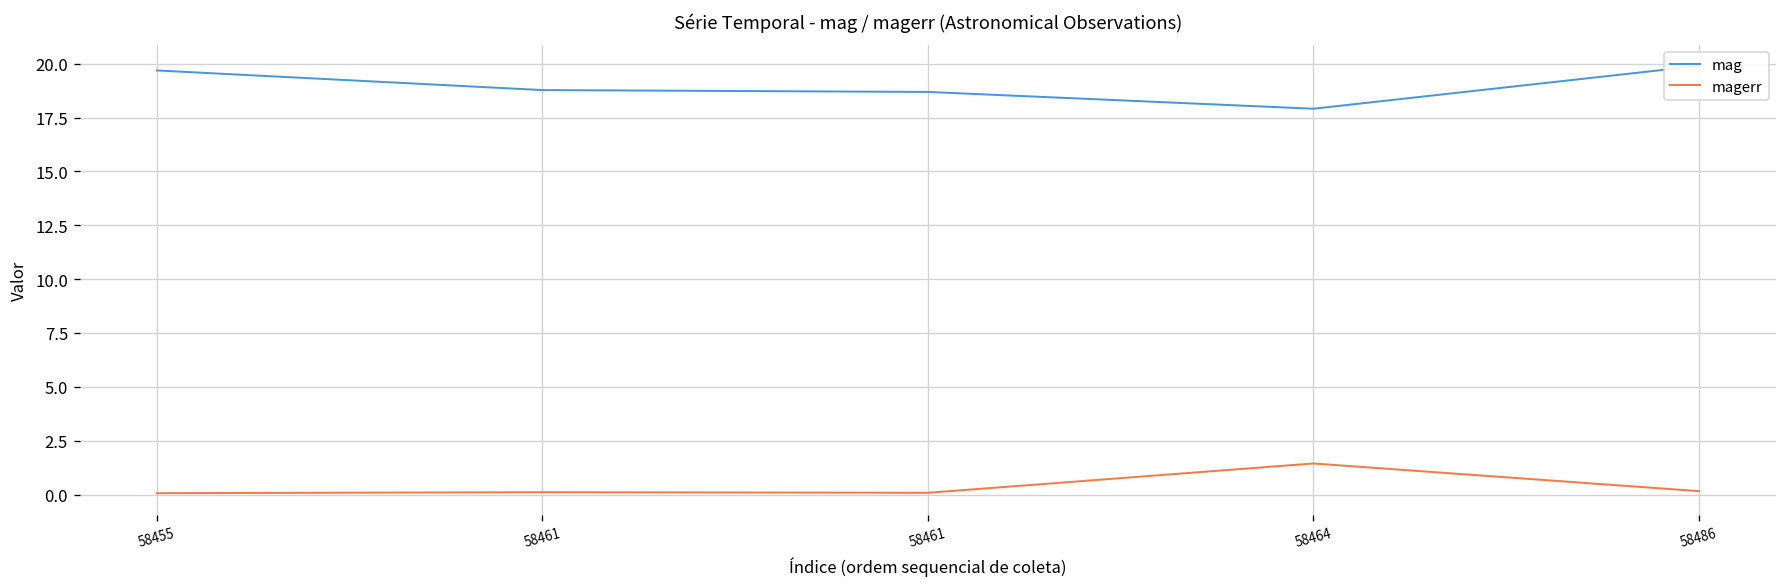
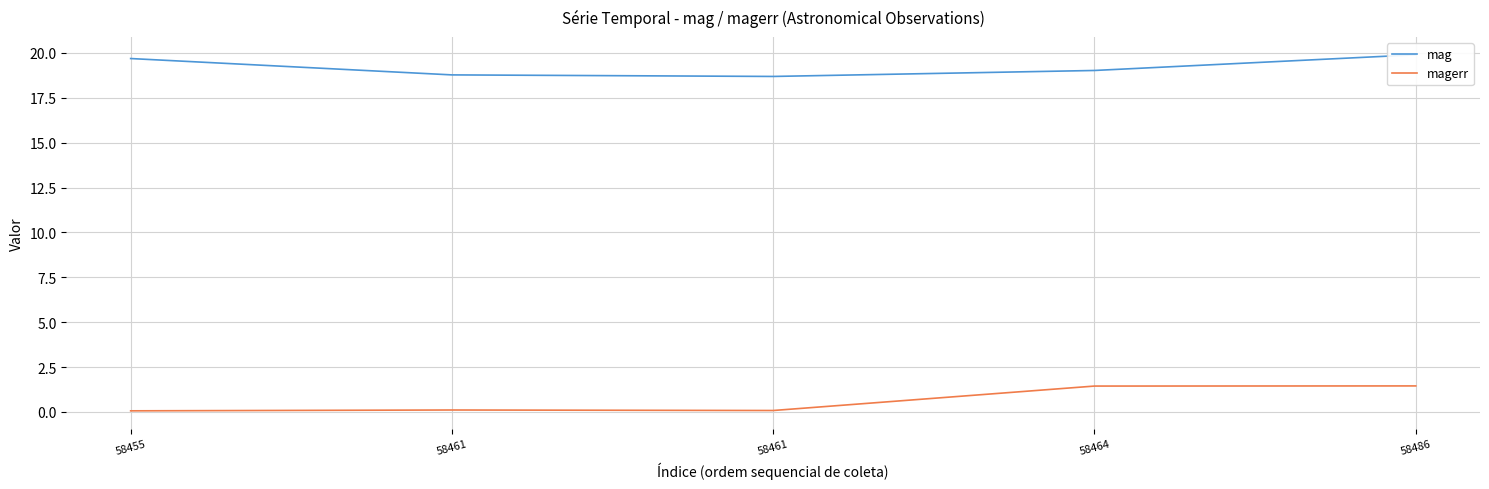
mag, 58464: 17.9 -> 19.0
magerr, 58486: 0.2 -> 1.4
